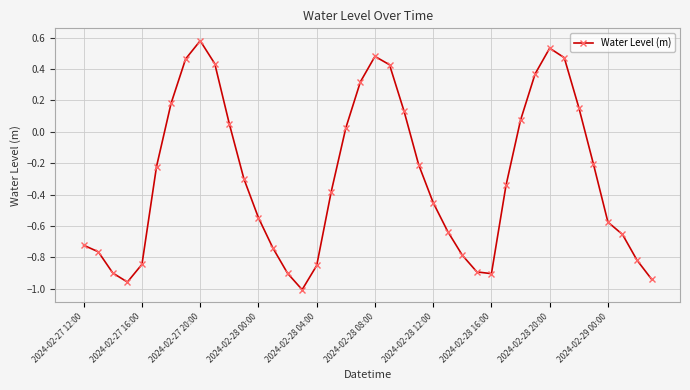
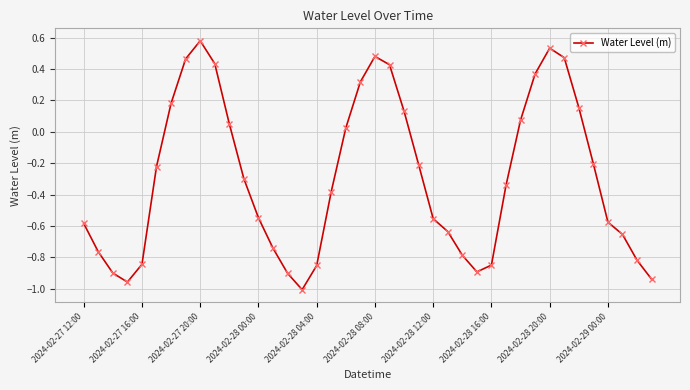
2024-02-27 12:00: -0.72 -> -0.58
2024-02-28 12:00: -0.45 -> -0.55
2024-02-28 16:00: -0.90 -> -0.85
